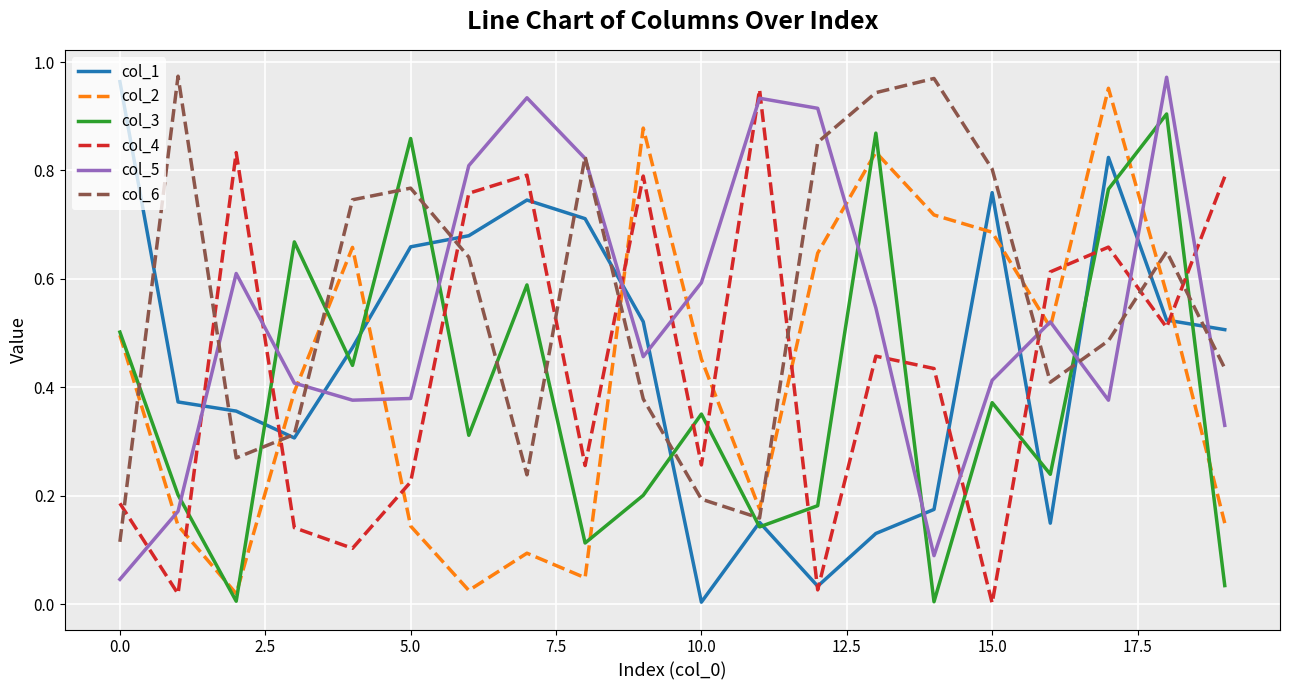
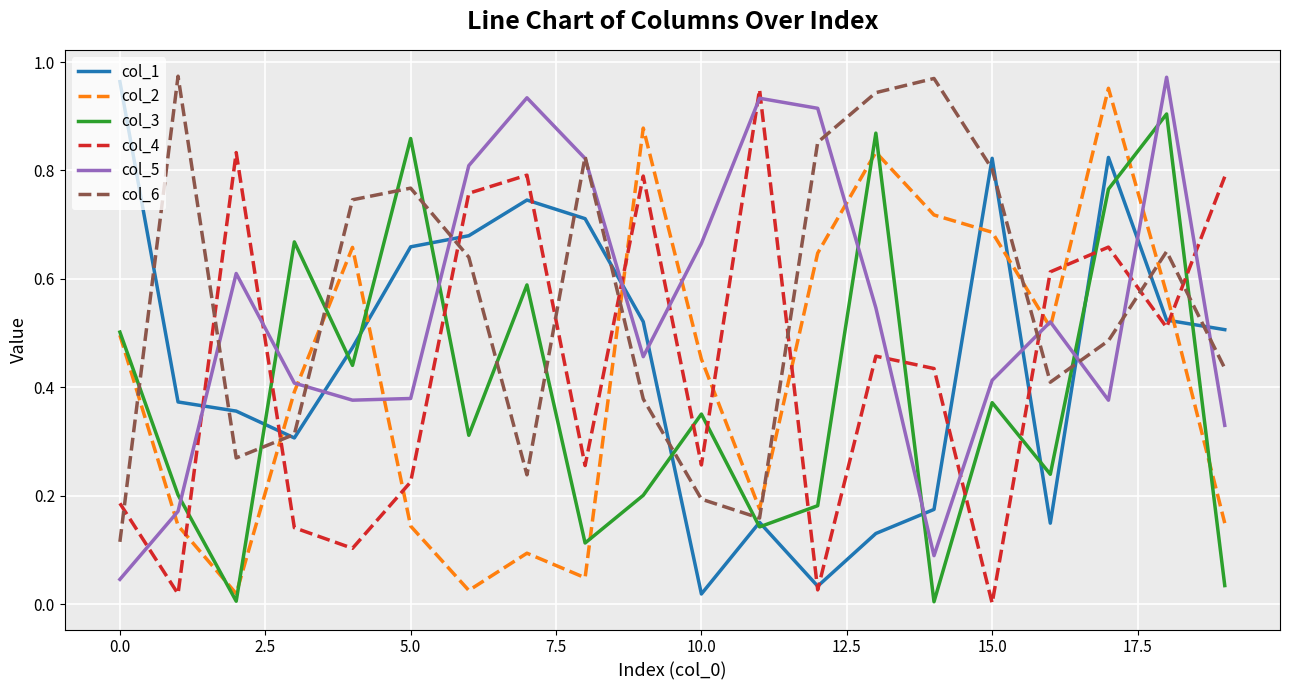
col_1, 10.0: 0.00 -> 0.02
col_5, 10.0: 0.59 -> 0.67
col_1, 15.0: 0.76 -> 0.82
